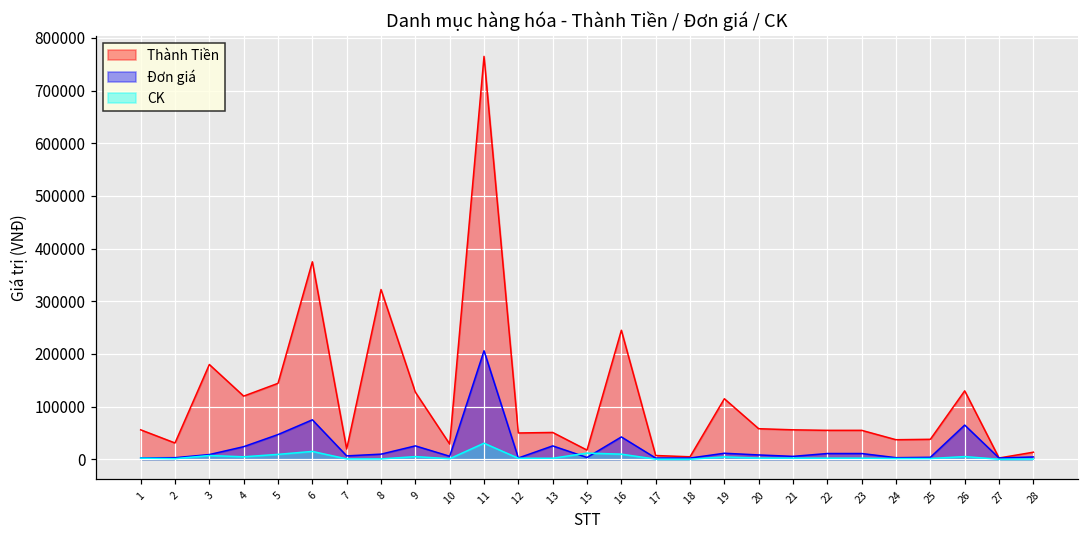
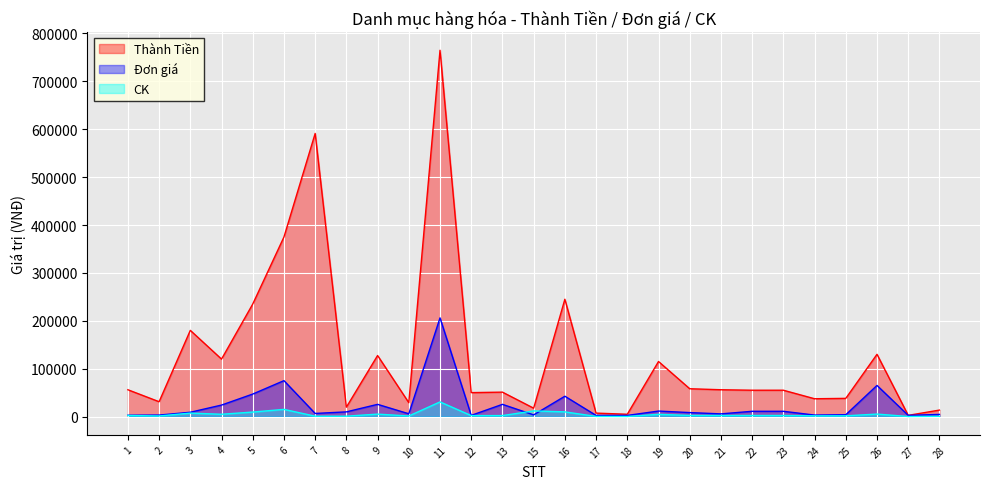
Thành Tiền, 5: 140000 -> 240000
Thành Tiền, 7: 20000 -> 590000
Thành Tiền, 8: 320000 -> 20000
